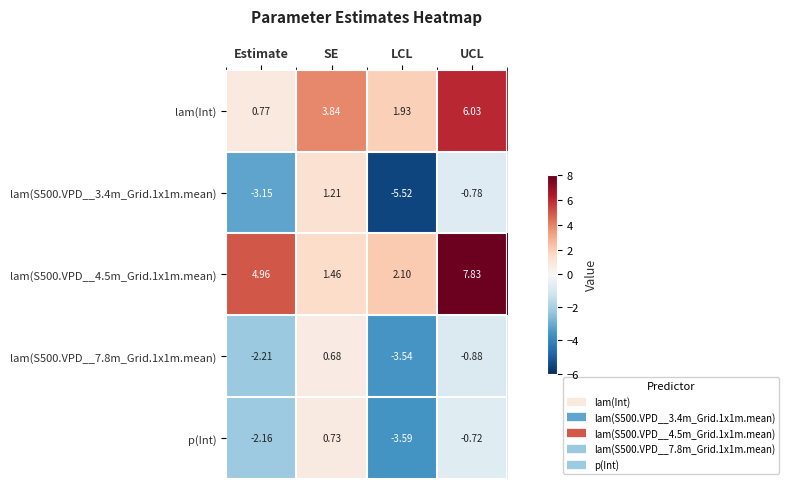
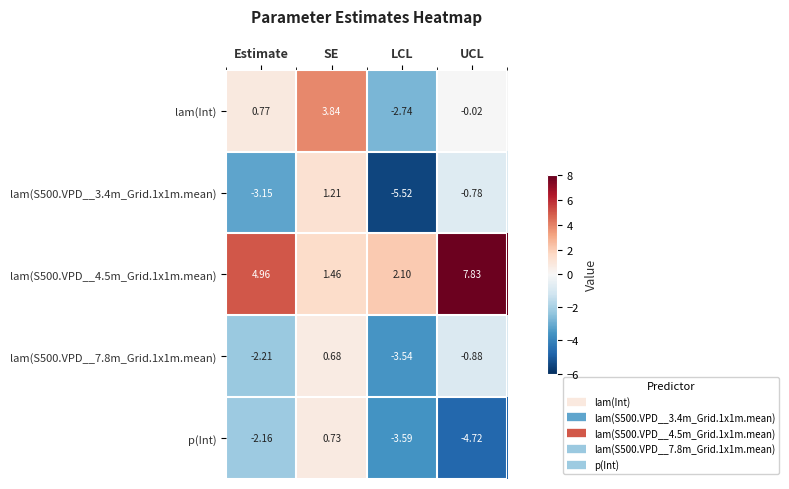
lam(Int), LCL: 1.93 -> -2.74
lam(Int), UCL: 6.03 -> -0.02
p(Int), UCL: -0.72 -> -4.72
